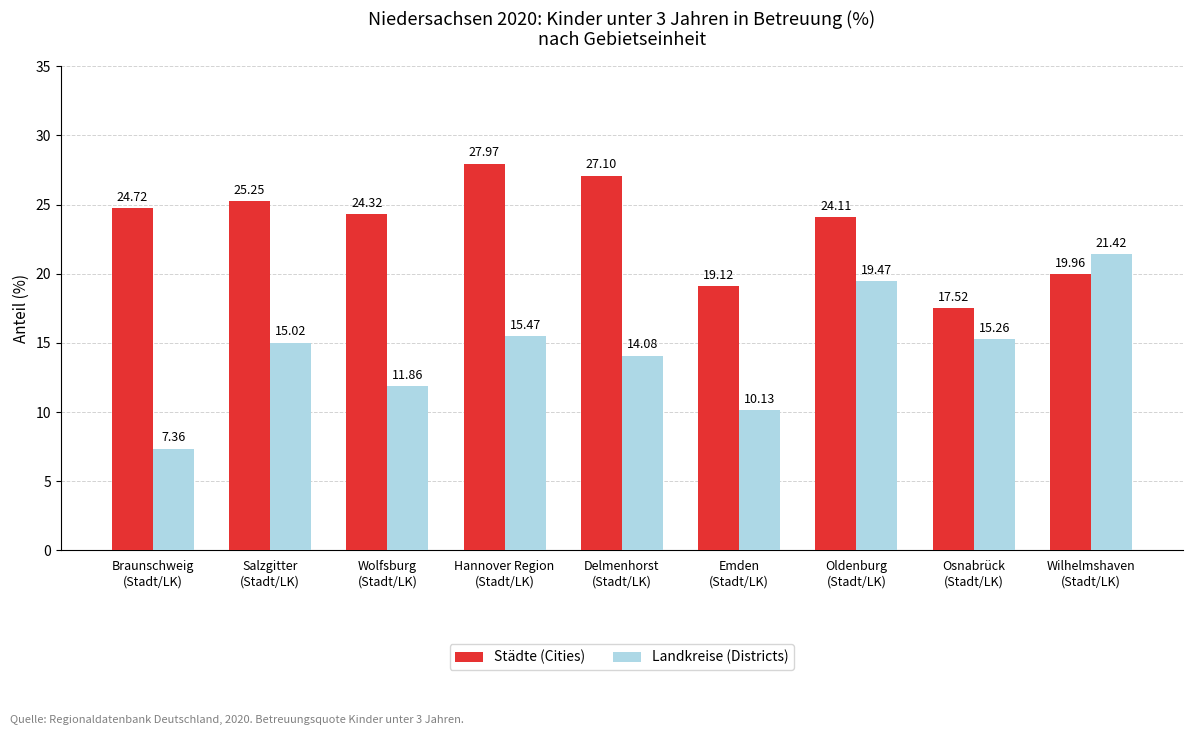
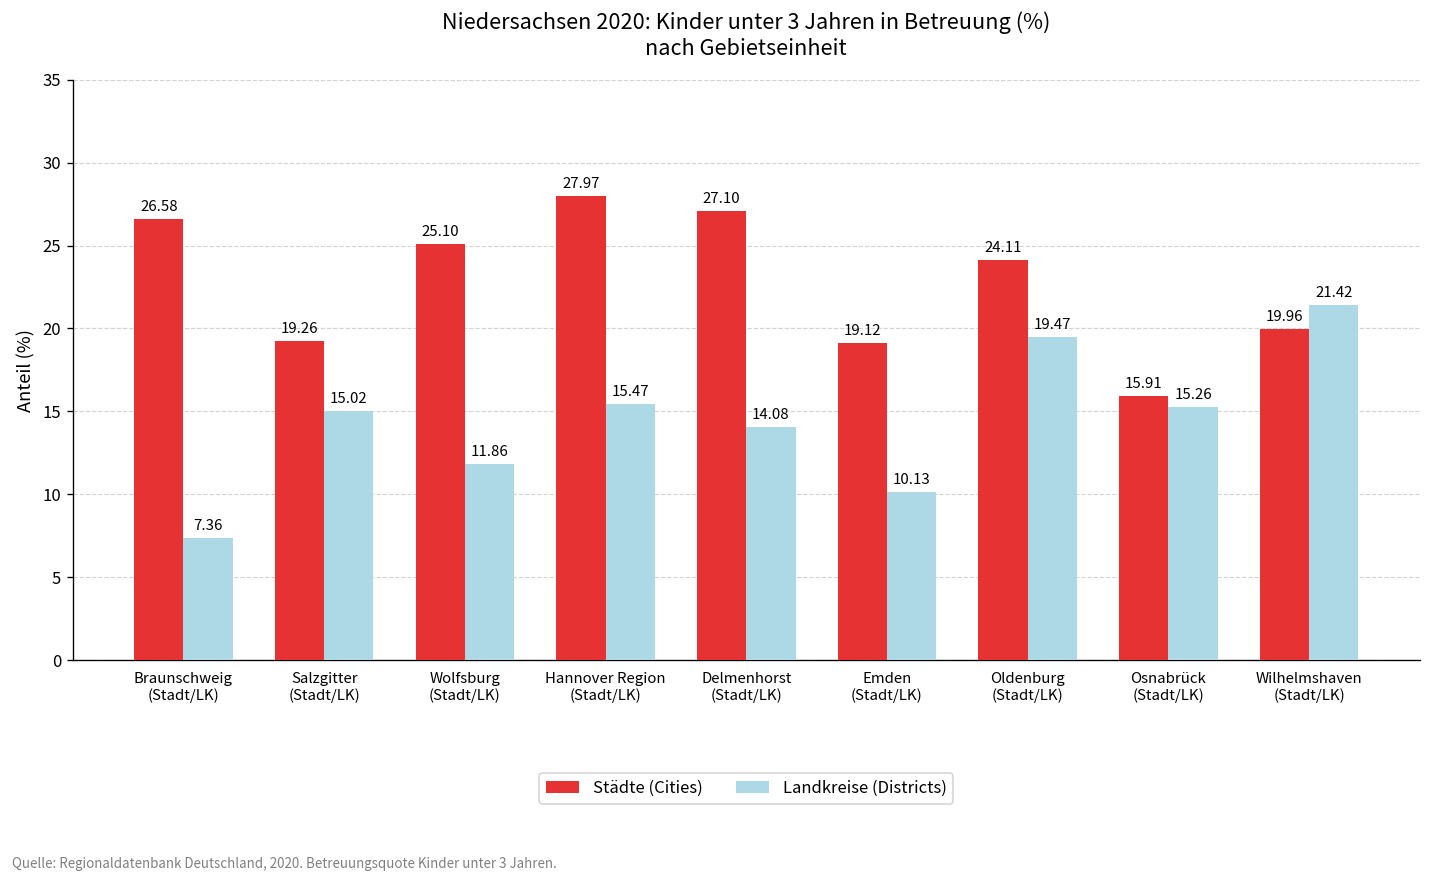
Städte (Cities), Braunschweig (Stadt/LK): 24.72 -> 26.58
Städte (Cities), Salzgitter (Stadt/LK): 25.25 -> 19.26
Städte (Cities), Wolfsburg (Stadt/LK): 24.32 -> 25.10
Städte (Cities), Osnabrück (Stadt/LK): 17.52 -> 15.91
